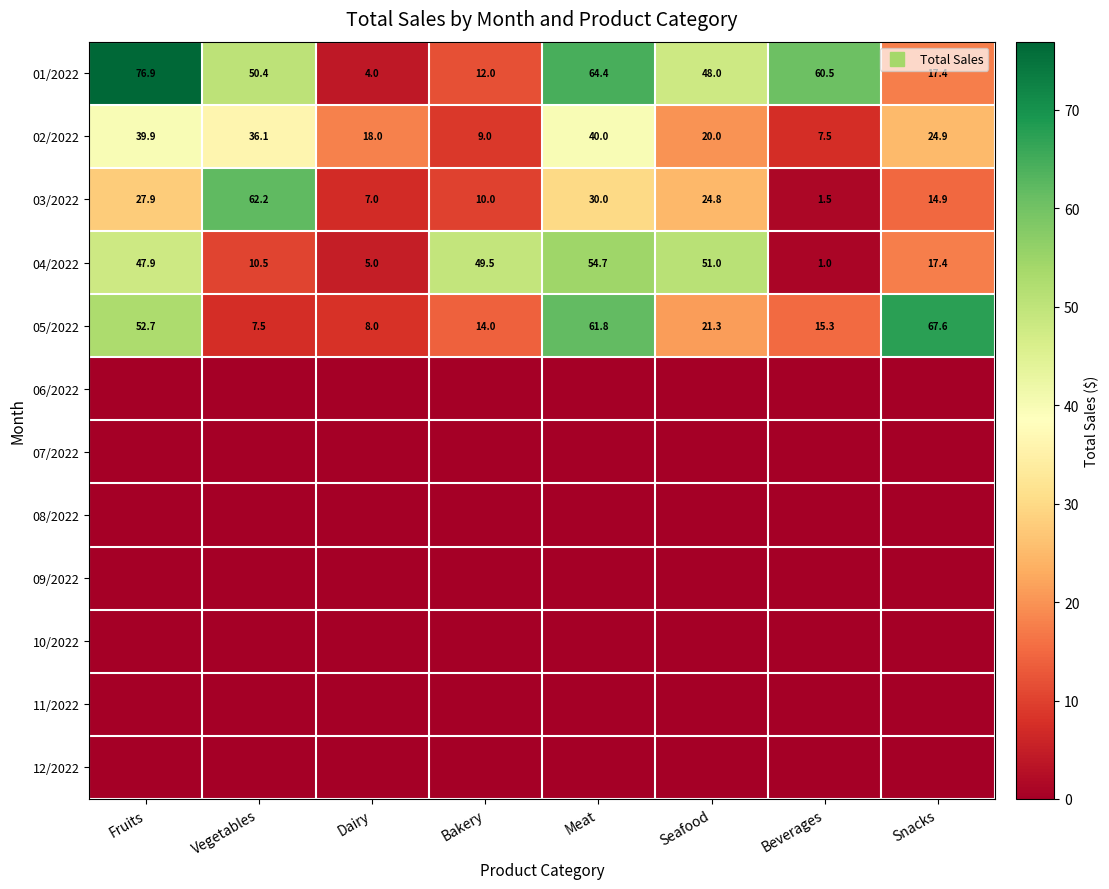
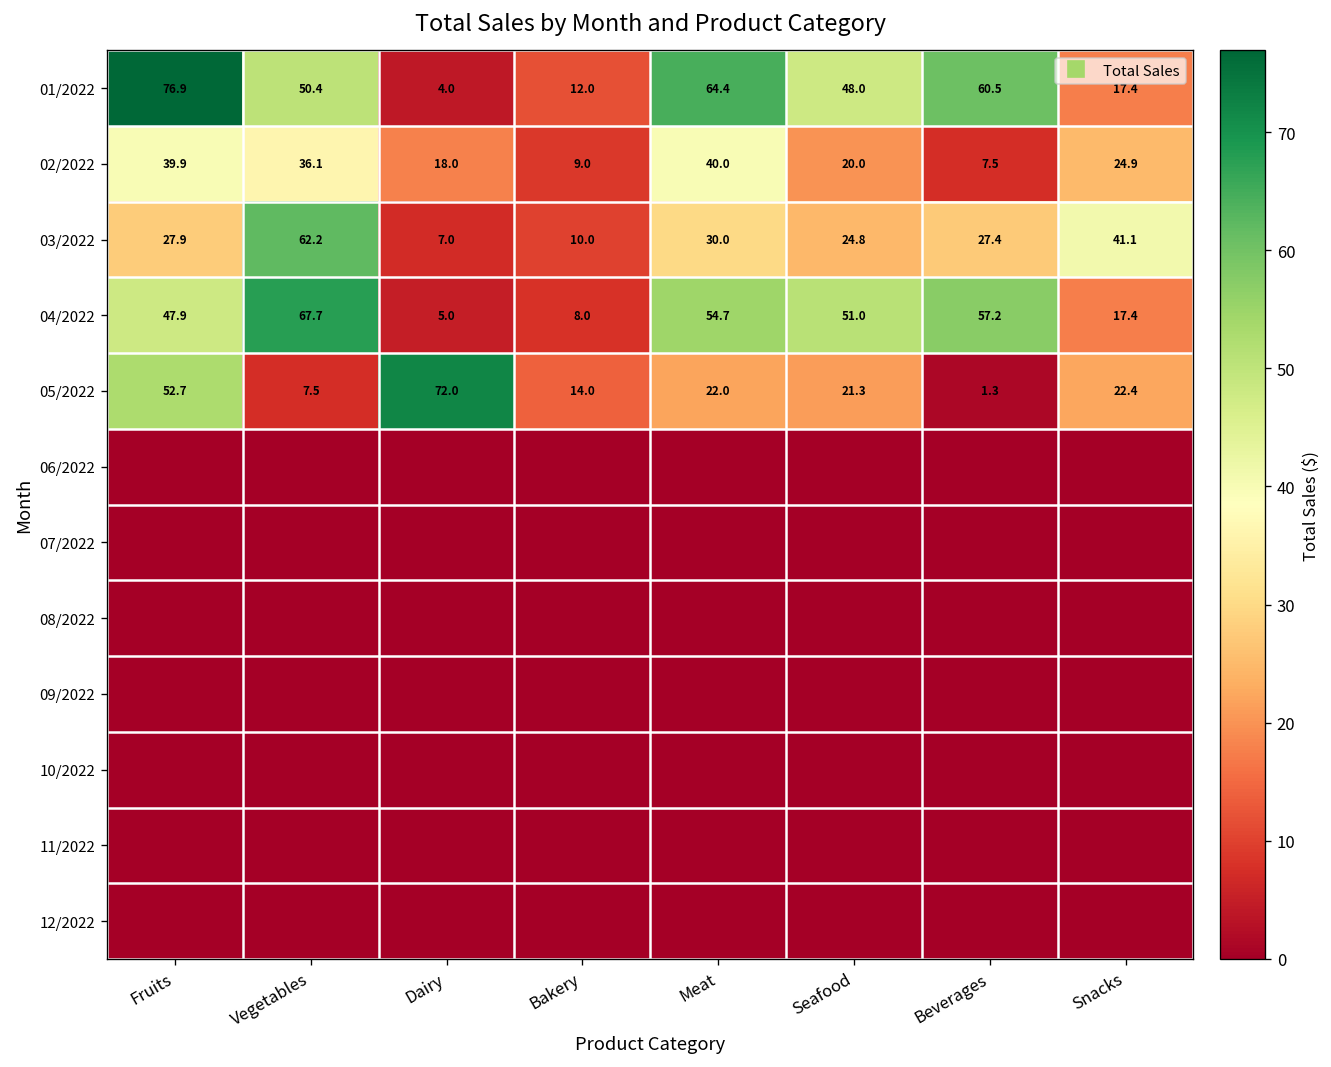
03/2022, Beverages: 1.5 -> 27.4
03/2022, Snacks: 14.9 -> 41.1
04/2022, Vegetables: 10.5 -> 67.7
04/2022, Bakery: 49.5 -> 8.0
04/2022, Beverages: 1.0 -> 57.2
05/2022, Dairy: 8.0 -> 72.0
05/2022, Meat: 61.8 -> 22.0
05/2022, Beverages: 15.3 -> 1.3
05/2022, Snacks: 67.6 -> 22.4
